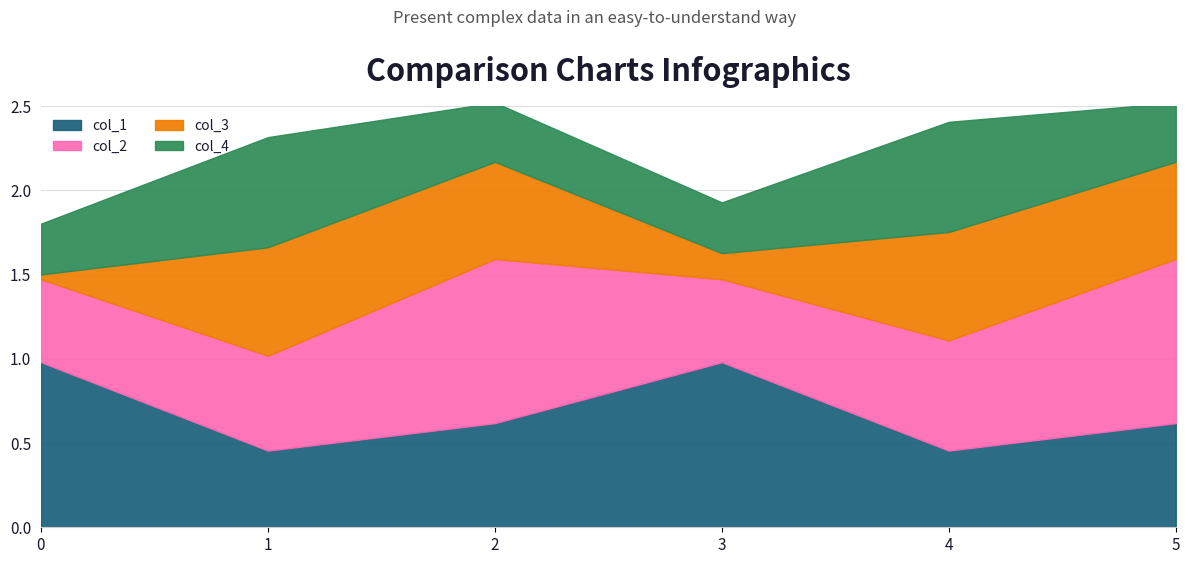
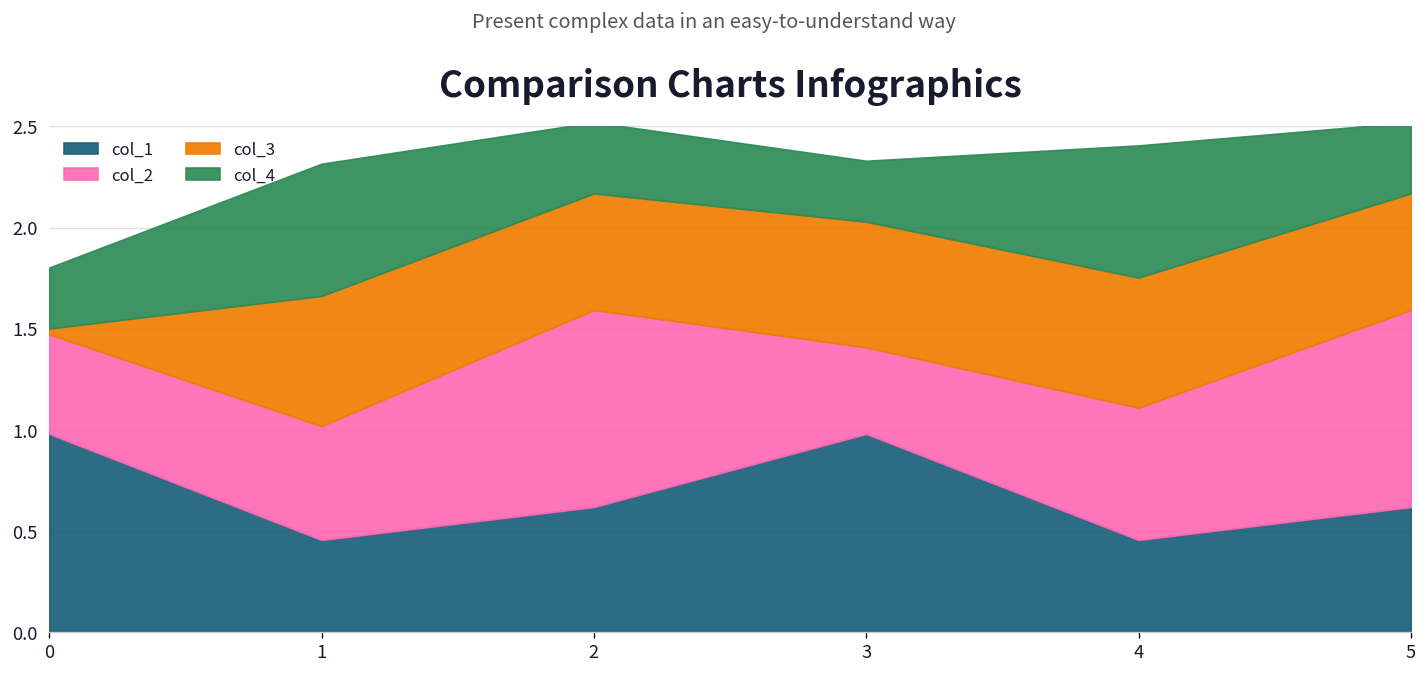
col_2, 3: 0.49 -> 0.43
col_3, 3: 0.15 -> 0.62
